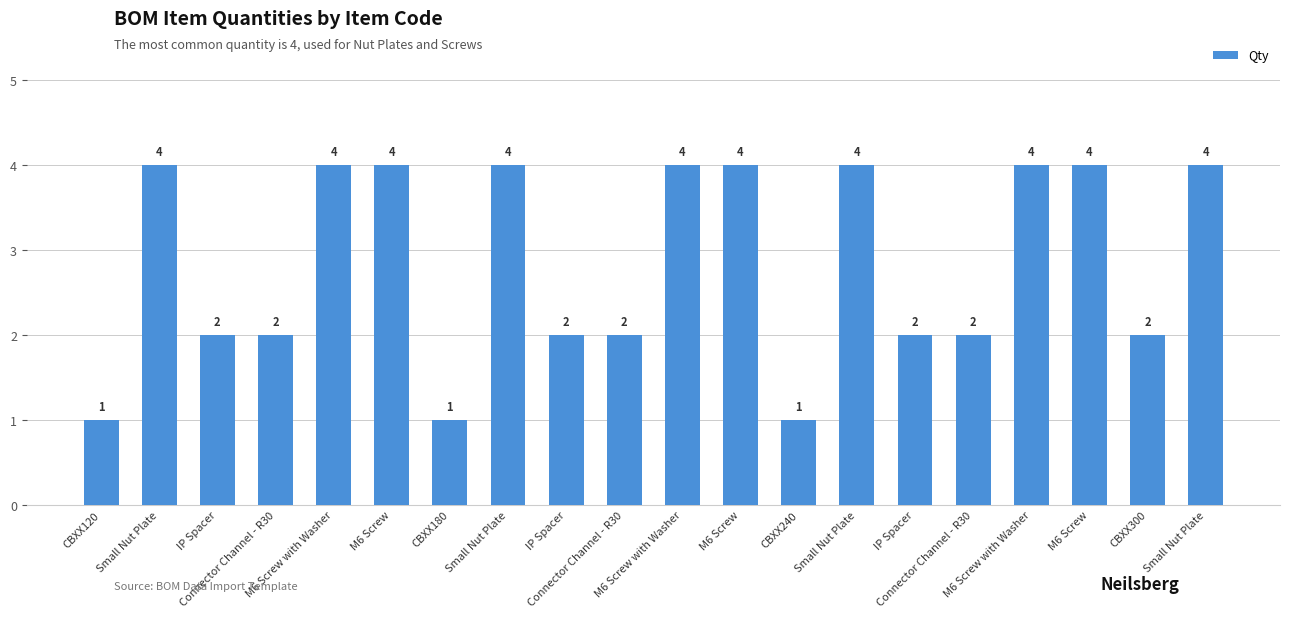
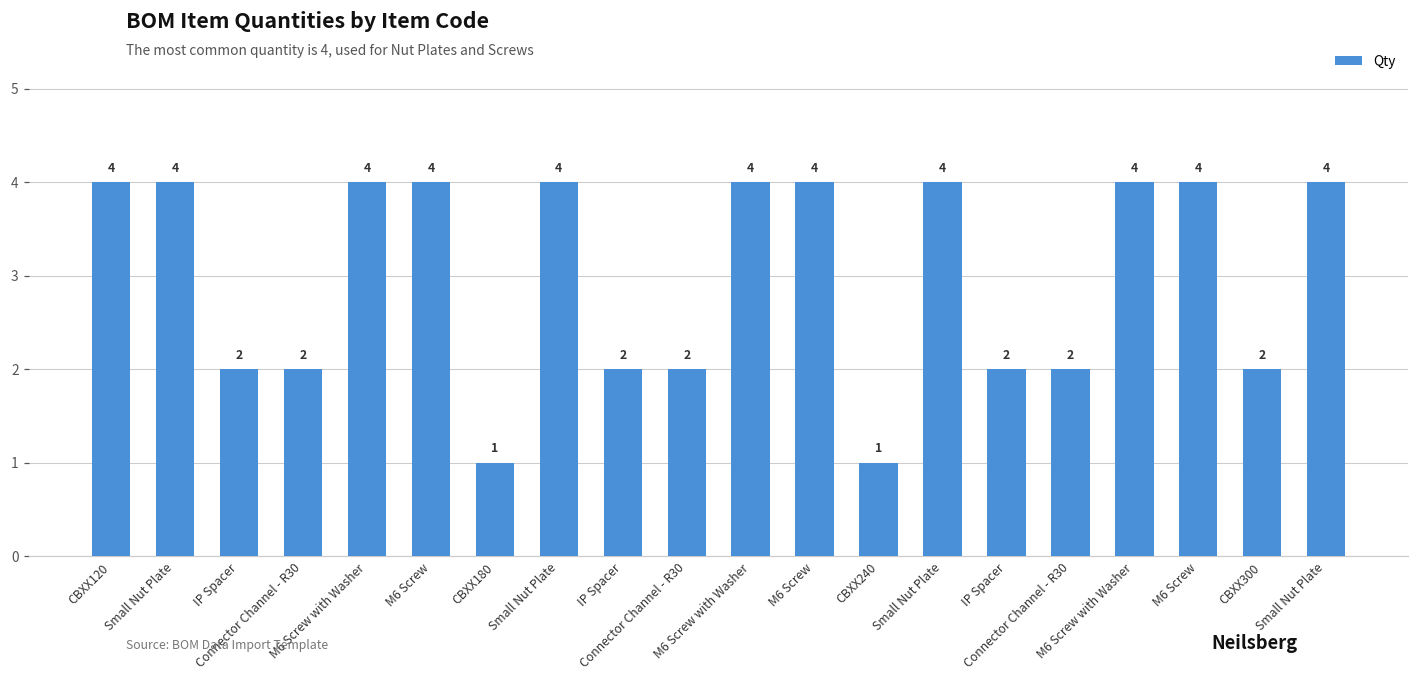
CBXX120: 1 -> 4
